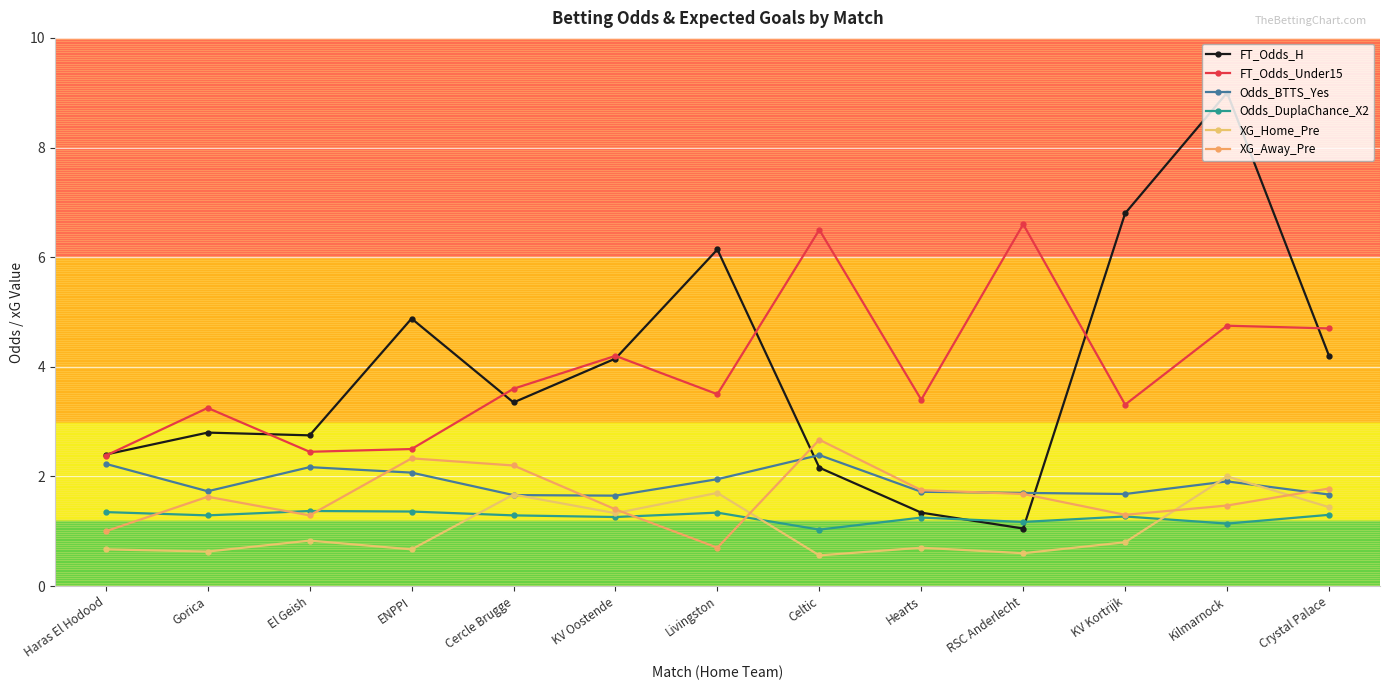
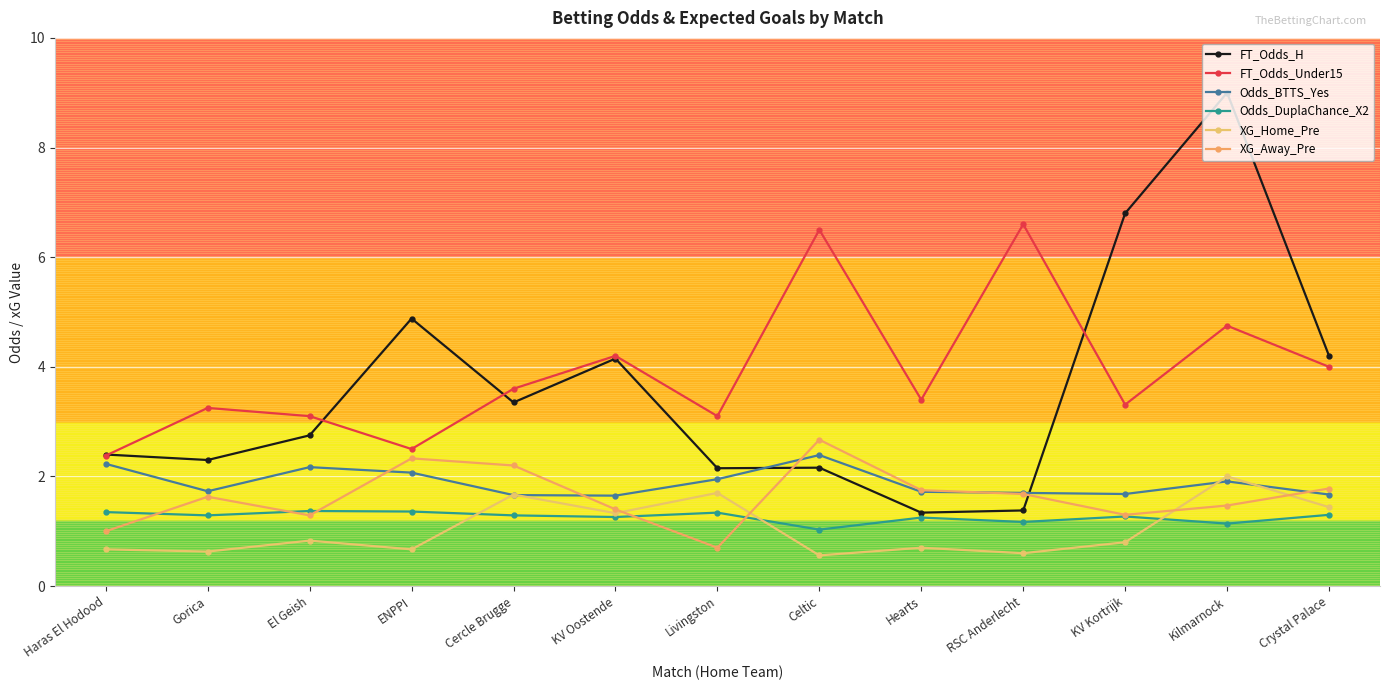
FT_Odds_H, Gorica: 2.8 -> 2.3
FT_Odds_Under15, El Geish: 2.5 -> 3.1
FT_Odds_H, Livingston: 6.1 -> 2.2
FT_Odds_Under15, Livingston: 3.5 -> 3.1
FT_Odds_H, RSC Anderlecht: 1.1 -> 1.4
FT_Odds_Under15, Crystal Palace: 4.7 -> 4.0
